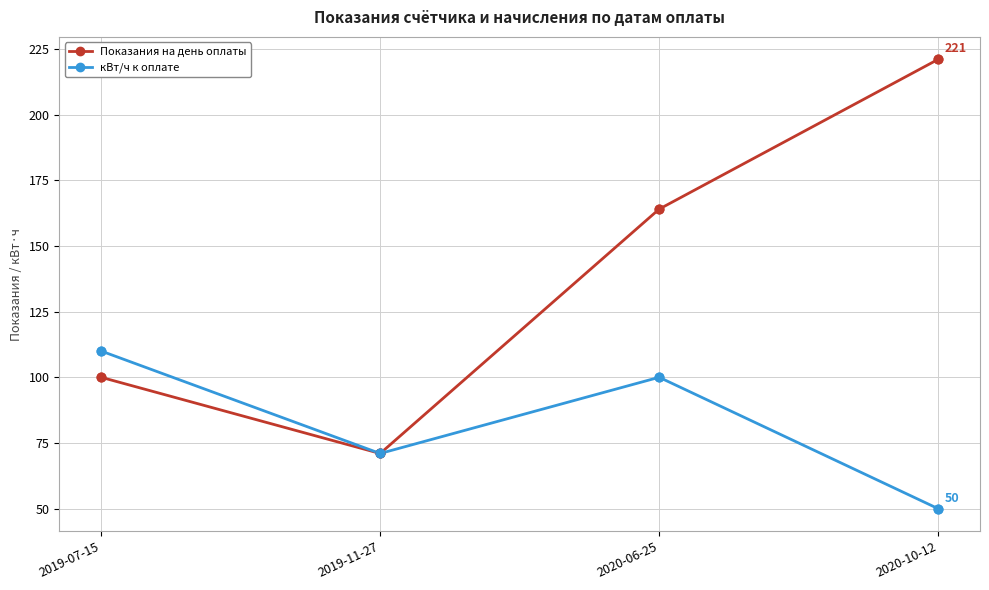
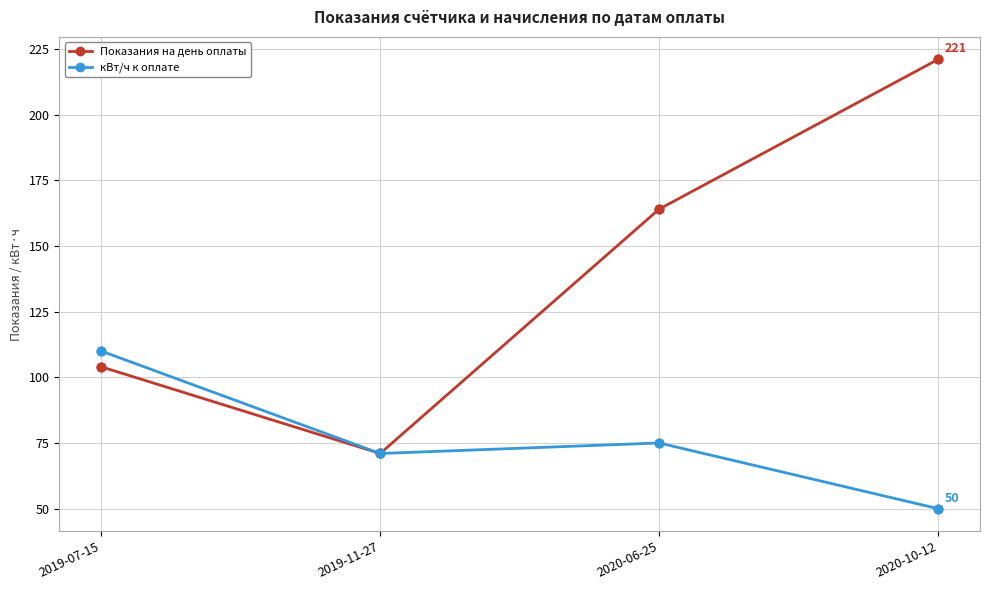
Показания на день оплаты, 2019-07-15: 100 -> 104
кВт/ч к оплате, 2020-06-25: 100 -> 75
